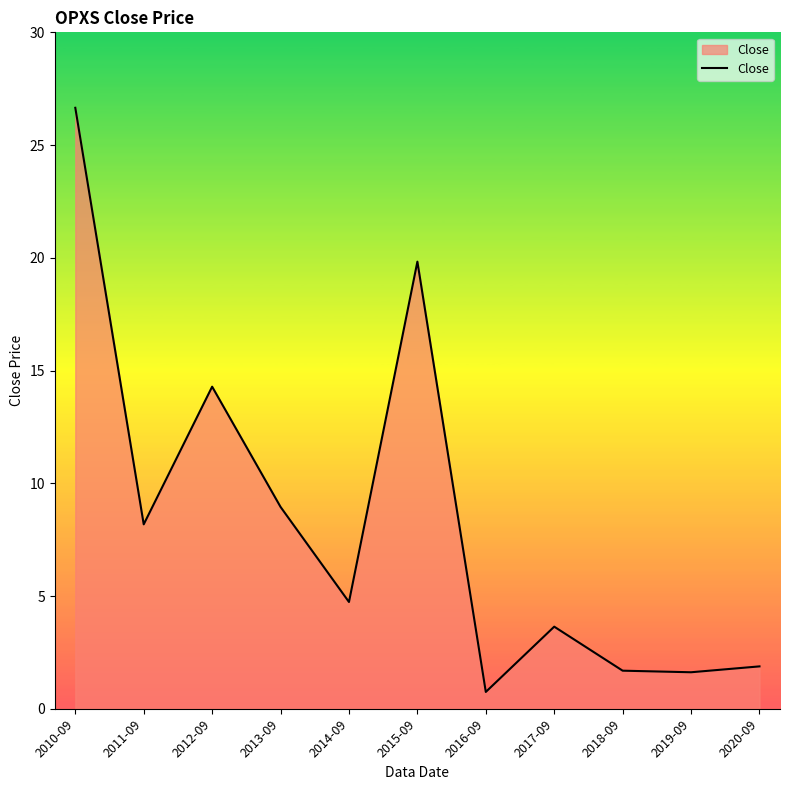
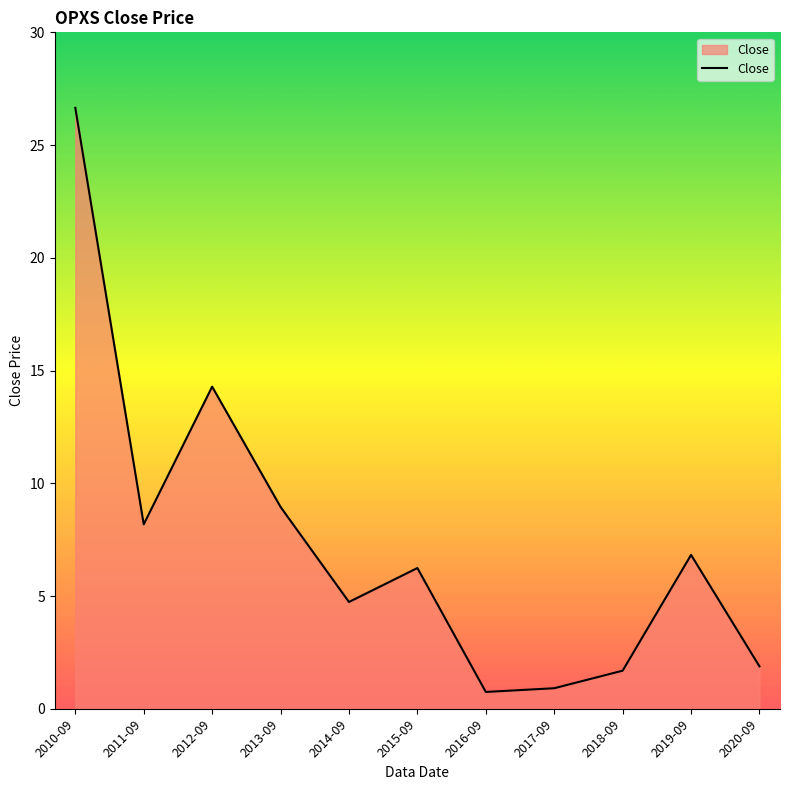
2015-09: 19.8 -> 6.2
2017-09: 3.6 -> 0.9
2019-09: 1.6 -> 6.8
